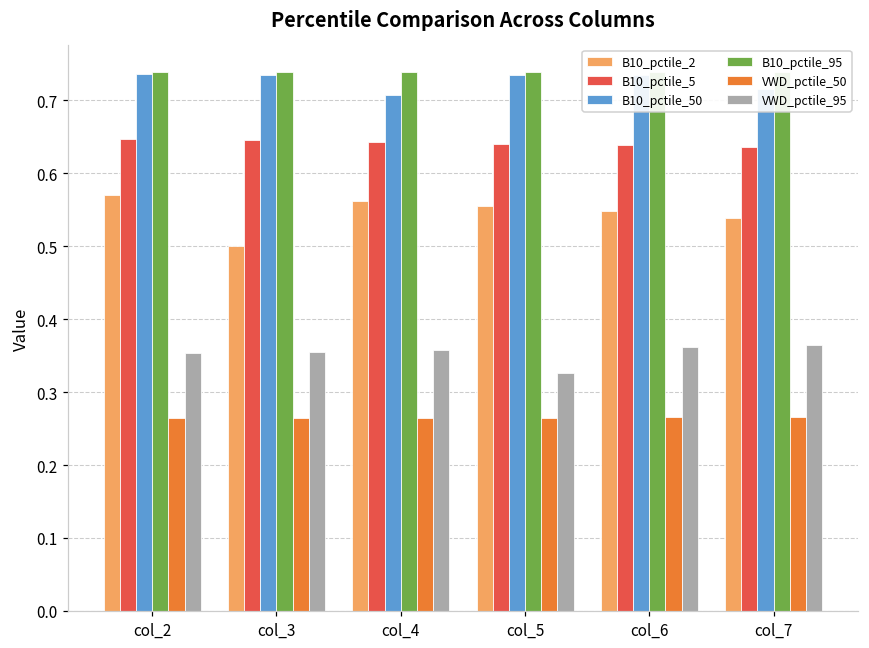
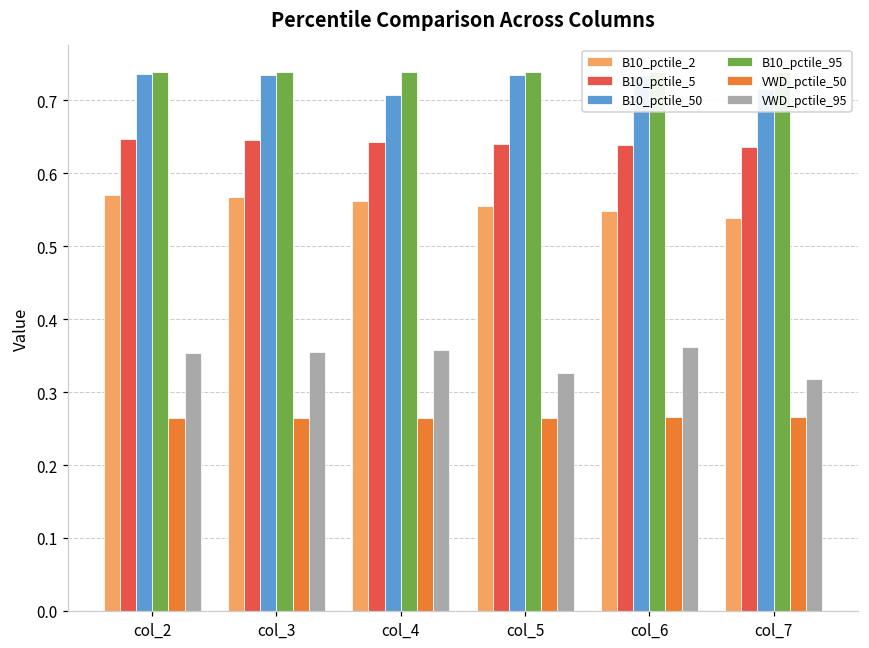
B10_pctile_2, col_3: 0.50 -> 0.57
VWD_pctile_95, col_7: 0.36 -> 0.32
